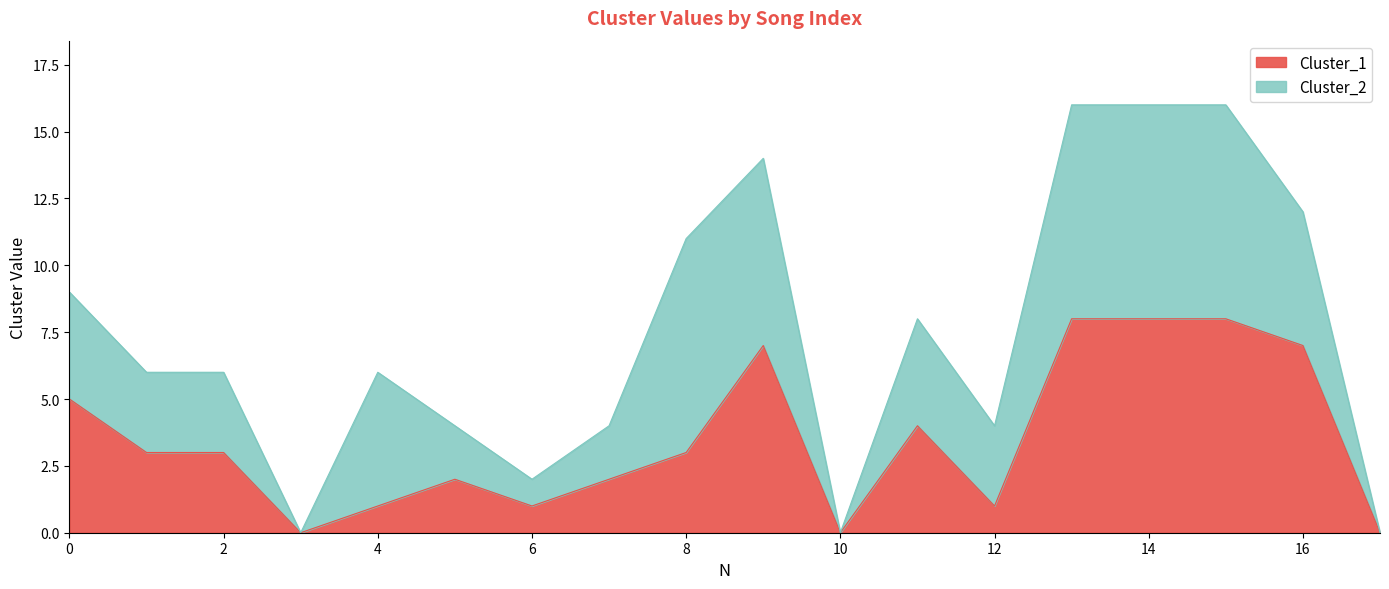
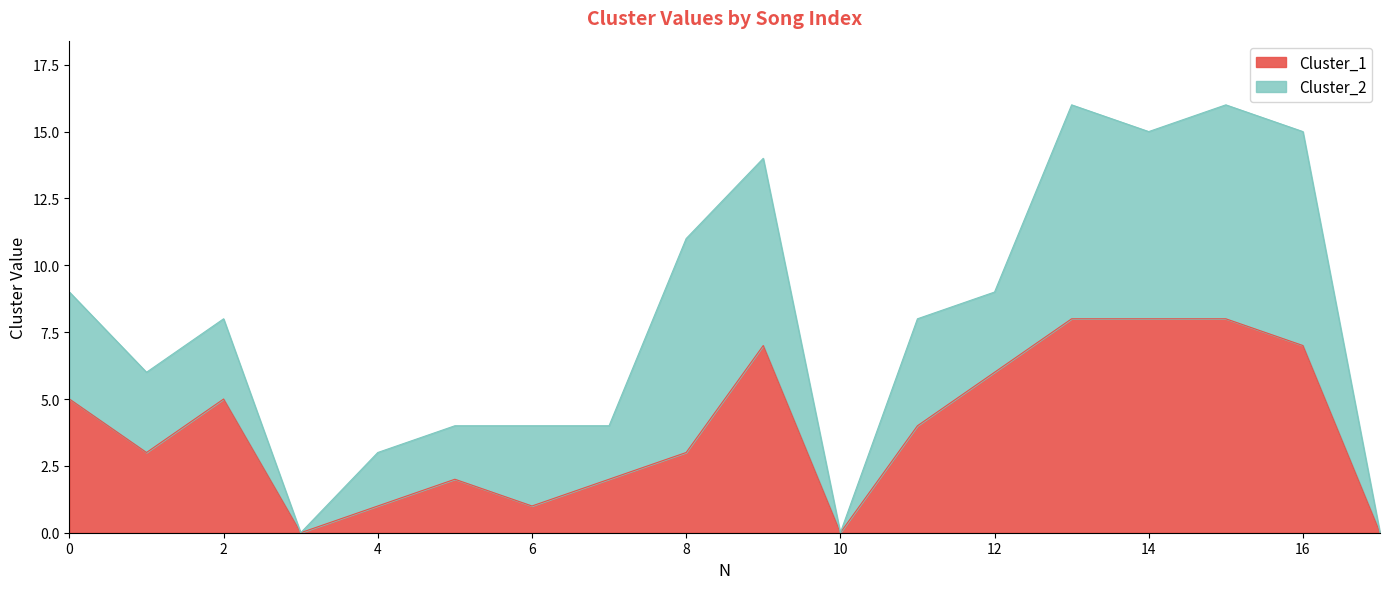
Cluster_1, 2: 3 -> 5
Cluster_2, 4: 5 -> 2
Cluster_2, 6: 1 -> 3
Cluster_1, 12: 1 -> 6
Cluster_2, 14: 8 -> 7
Cluster_2, 16: 5 -> 8
